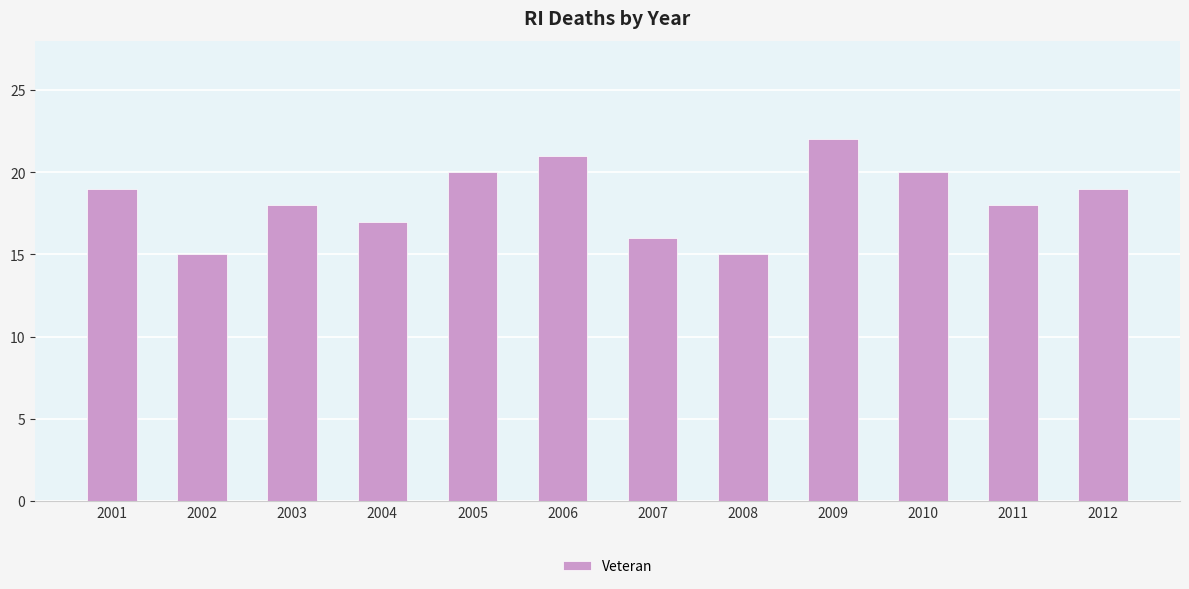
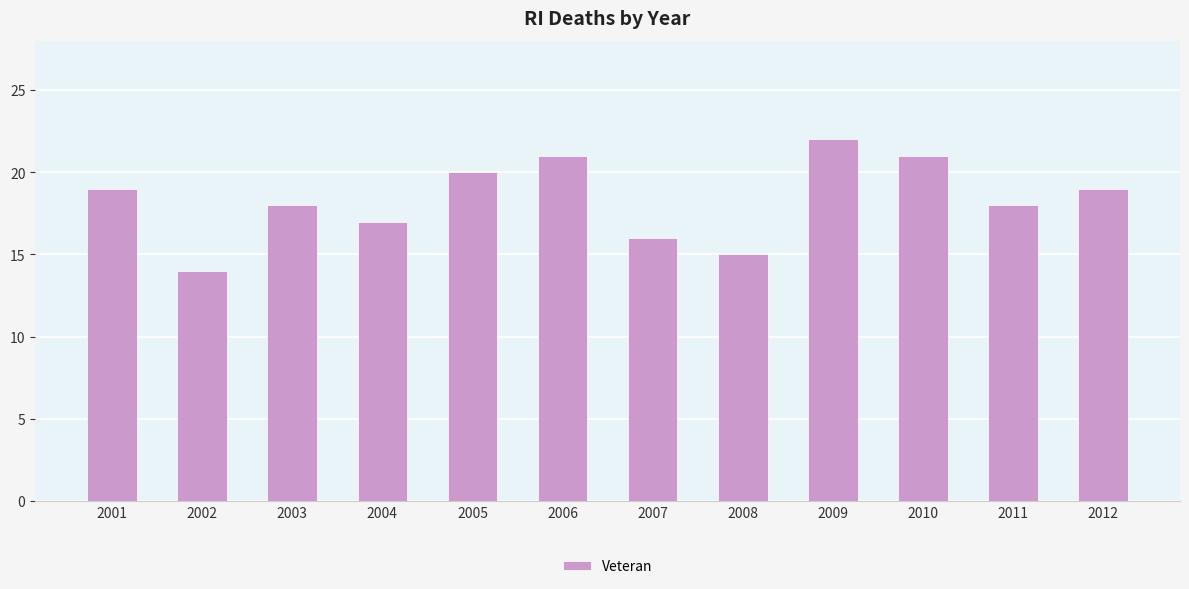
2002: 15 -> 14
2010: 20 -> 21
